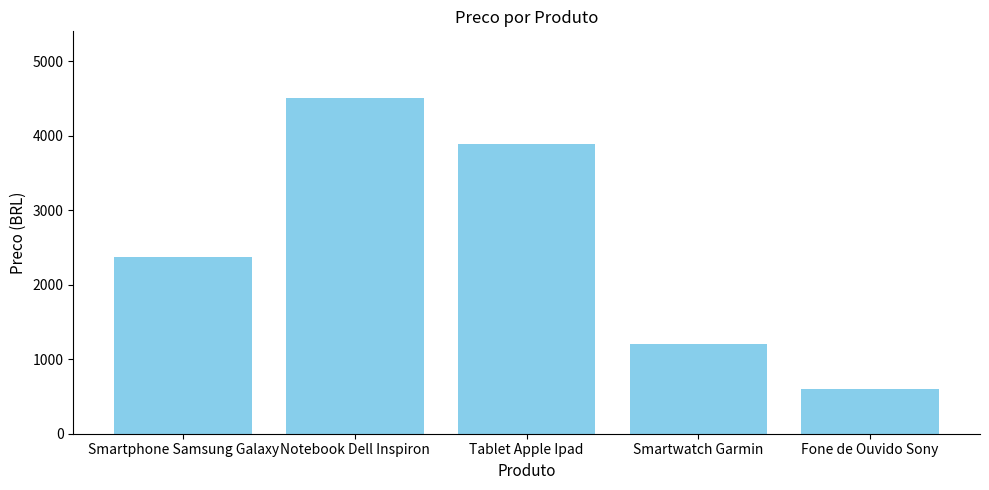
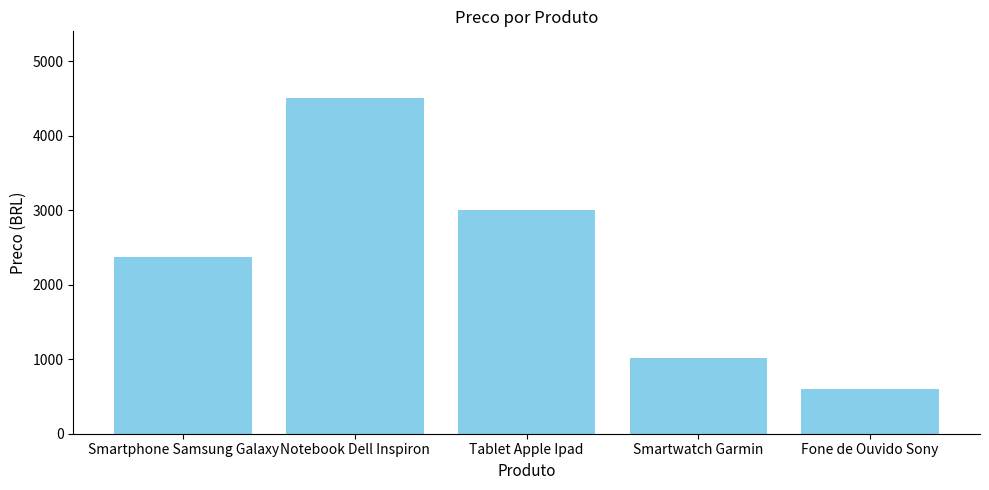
Tablet Apple Ipad: 3900 -> 3000
Smartwatch Garmin: 1200 -> 1000
